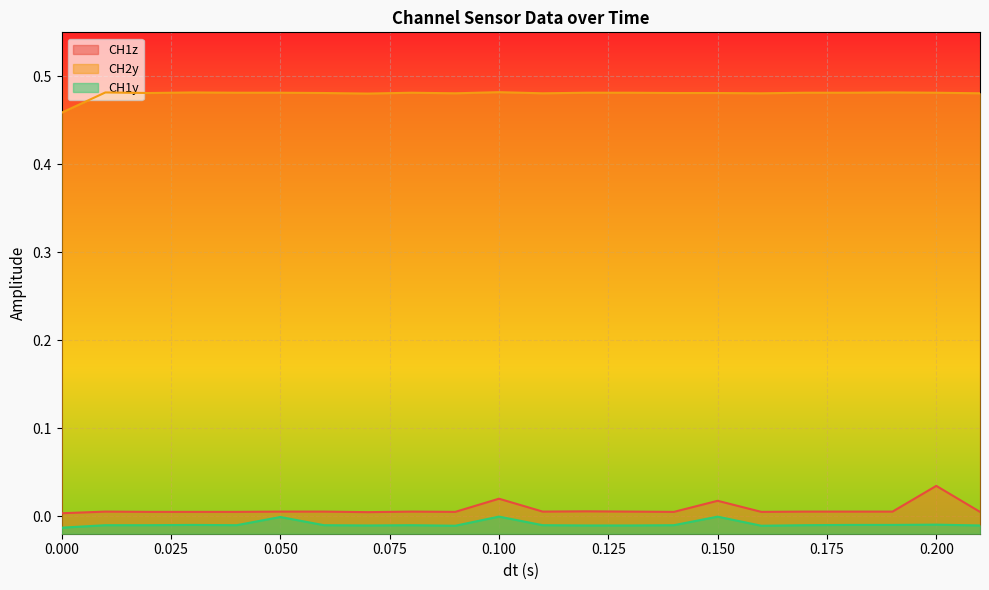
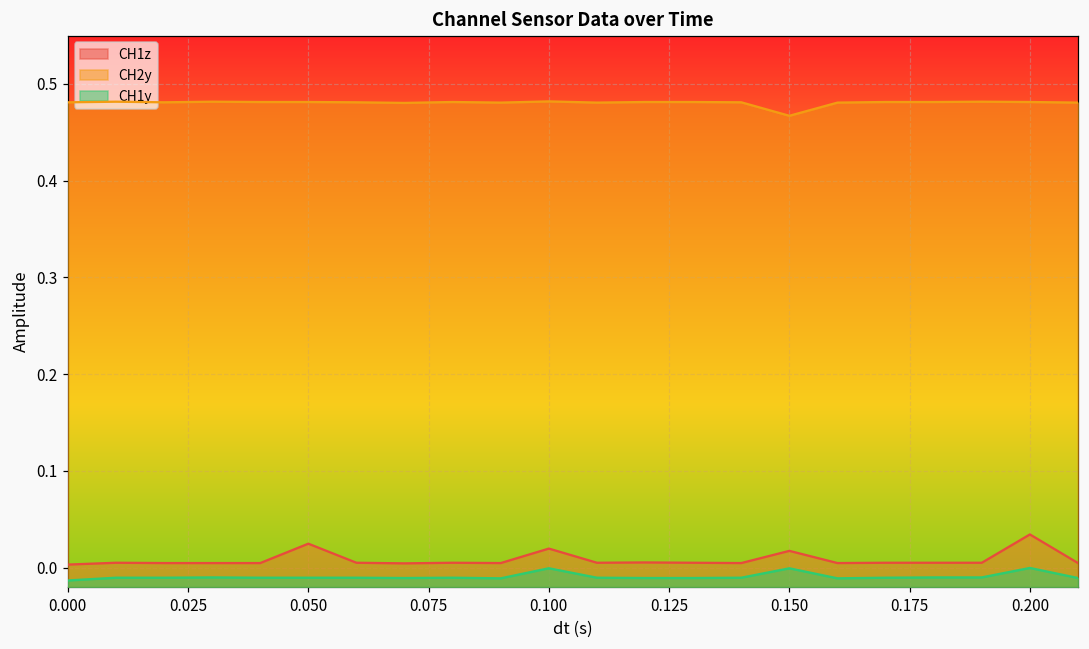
CH2y, 0.000: 0.46 -> 0.48
CH1z, 0.050: 0.01 -> 0.02
CH1y, 0.050: 0.00 -> -0.01
CH2y, 0.150: 0.48 -> 0.47
CH1y, 0.200: -0.01 -> 0.00
